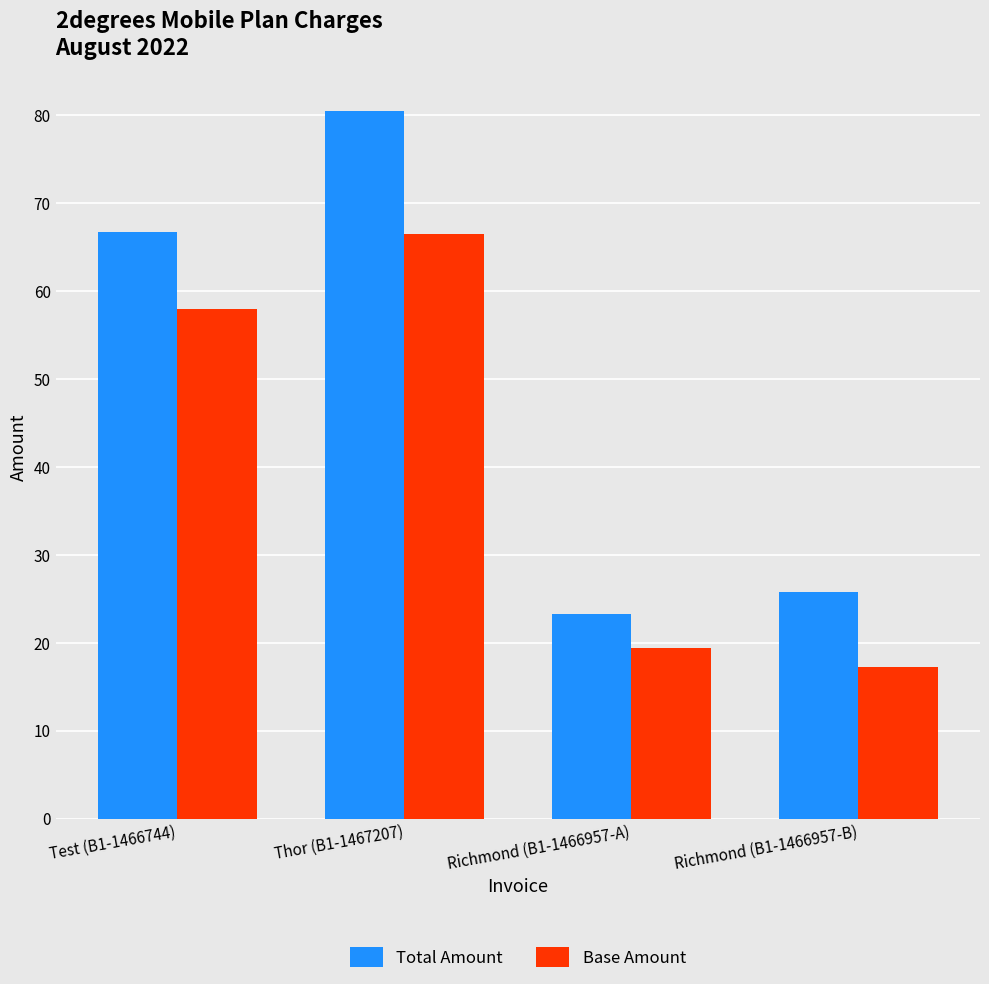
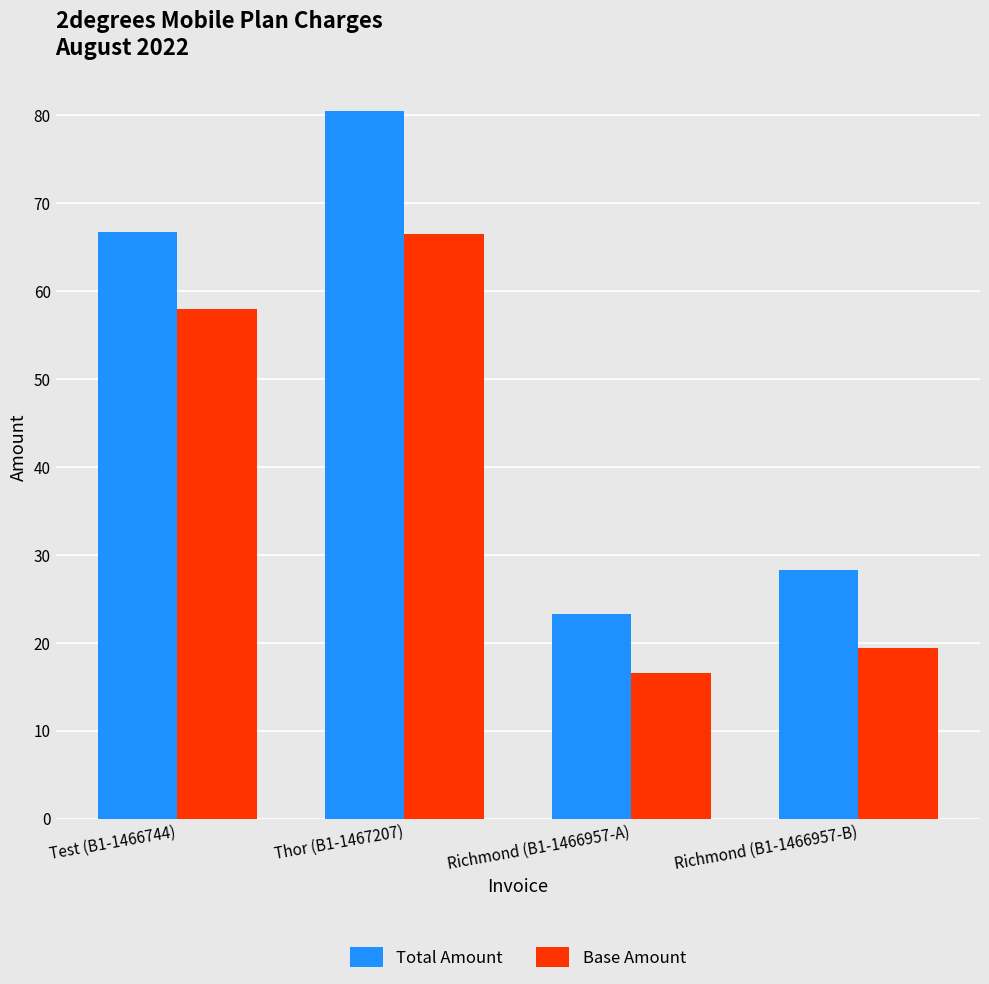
Base Amount, Richmond (B1-1466957-A): 19 -> 17
Total Amount, Richmond (B1-1466957-B): 26 -> 28
Base Amount, Richmond (B1-1466957-B): 17 -> 19
